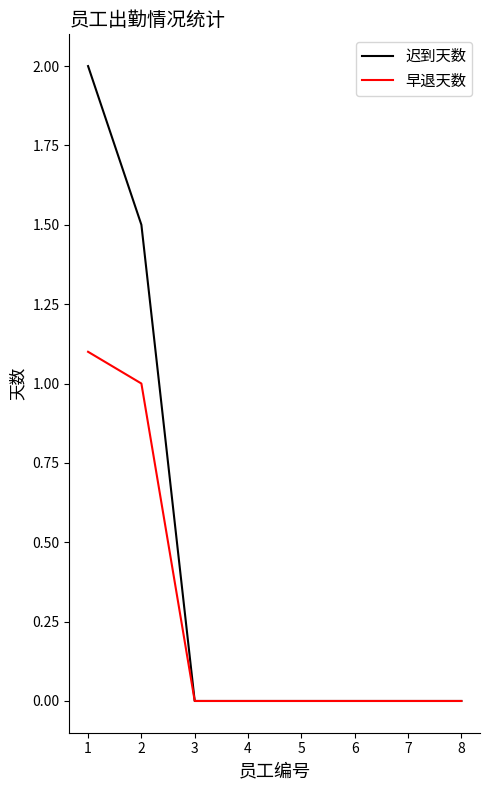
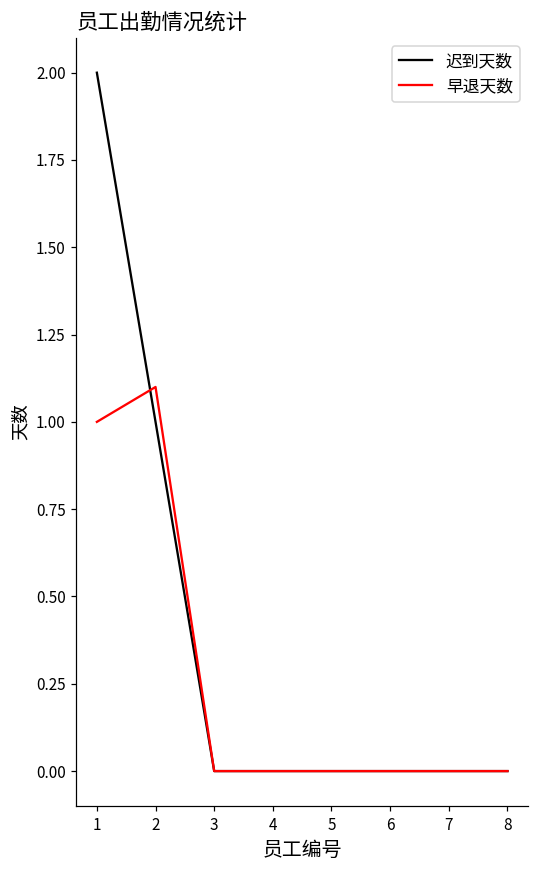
早退天数, 1: 1.1 -> 1.0
迟到天数, 2: 1.5 -> 1.0
早退天数, 2: 1.0 -> 1.1
